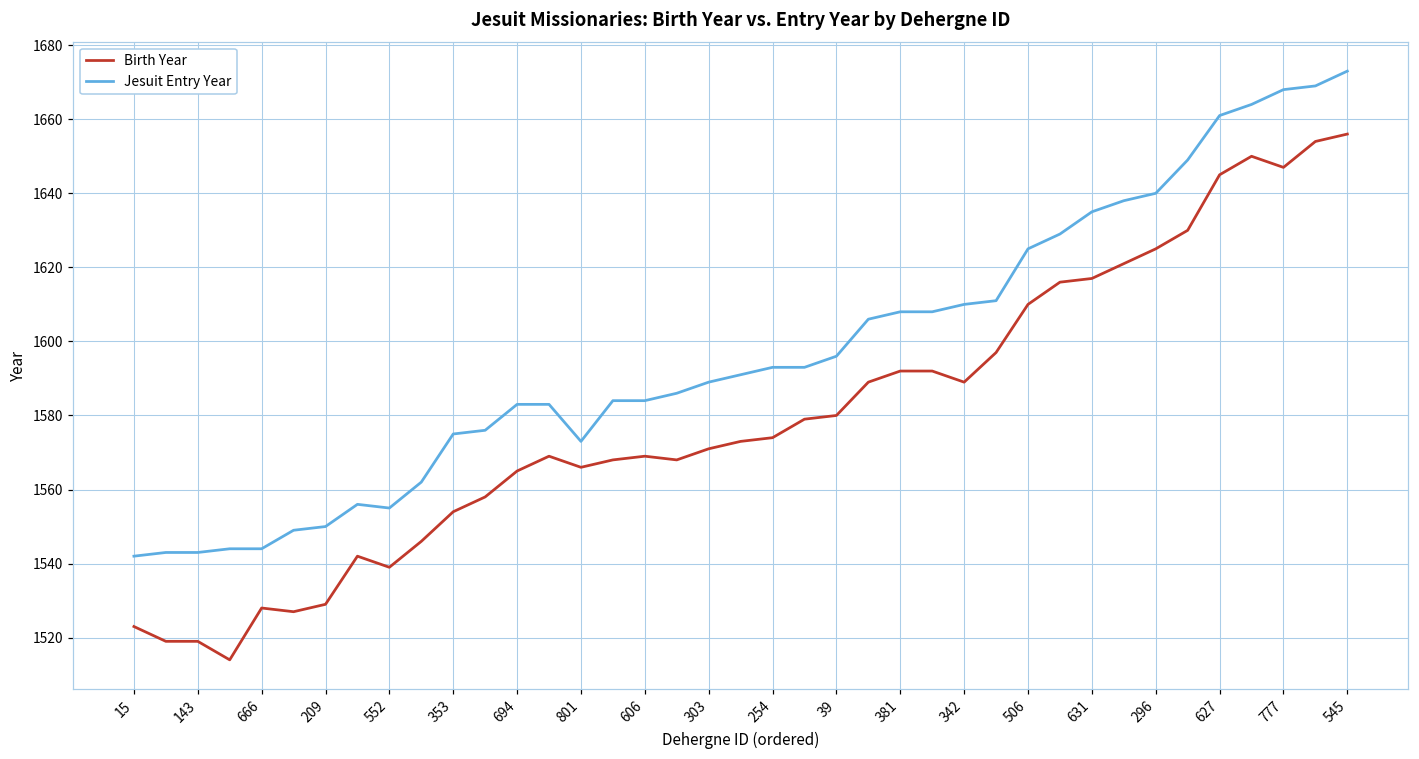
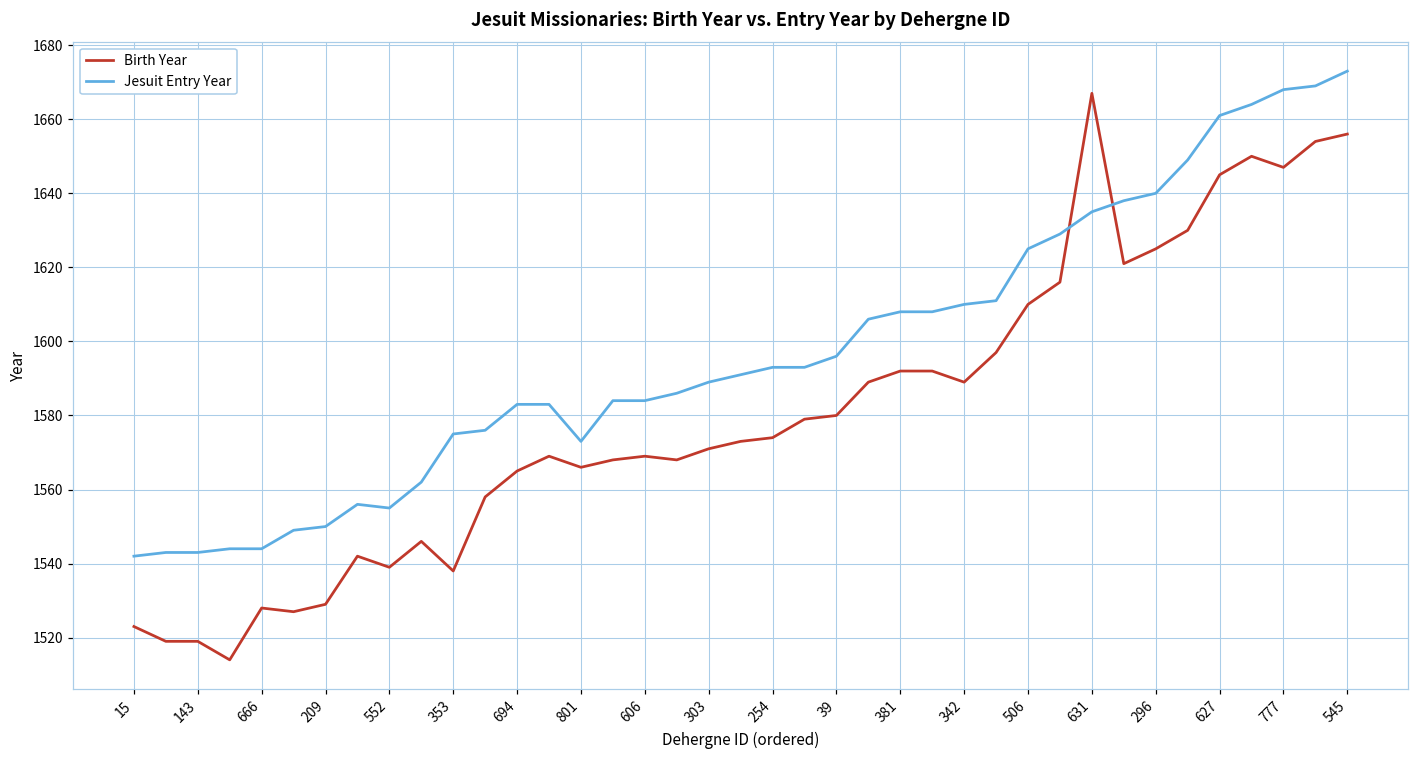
Birth Year, 353: 1554 -> 1538
Birth Year, 631: 1617 -> 1667
